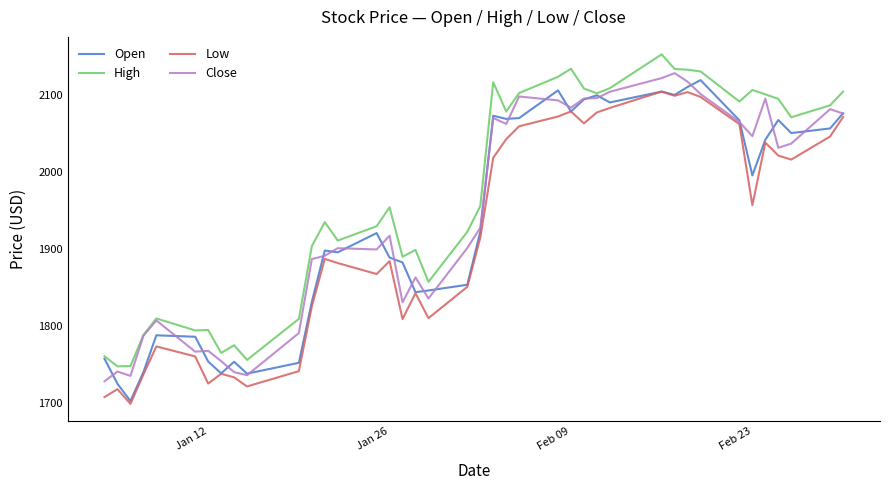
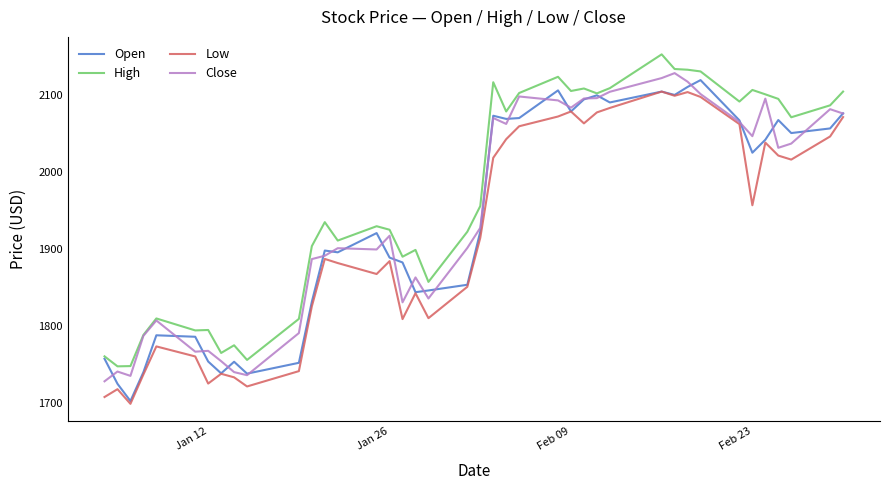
High, Jan 26: 1950 -> 1930
High, Feb 09: 2130 -> 2110
Open, Feb 23: 2000 -> 2030
